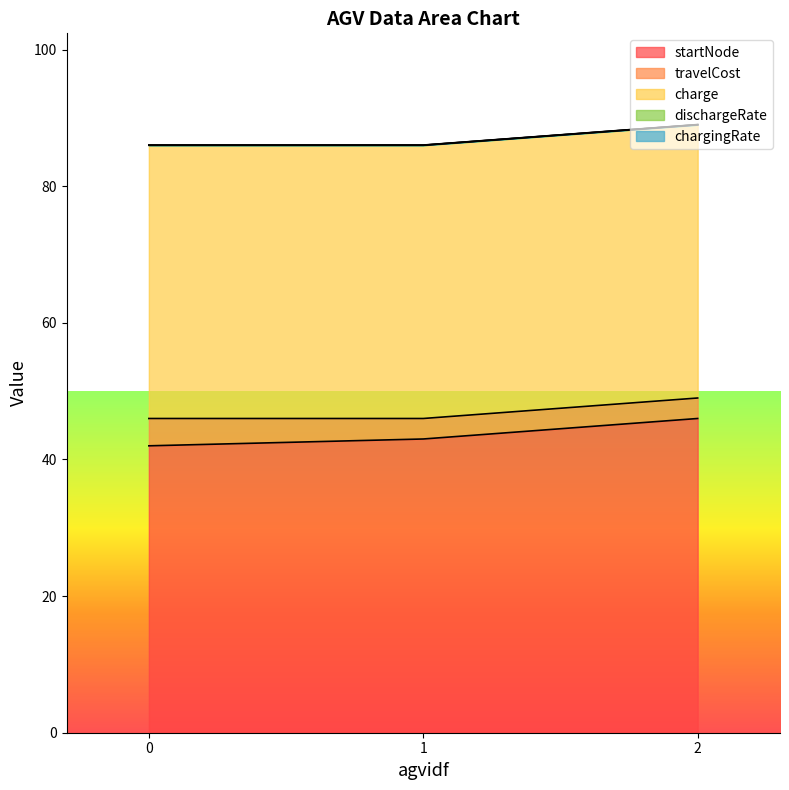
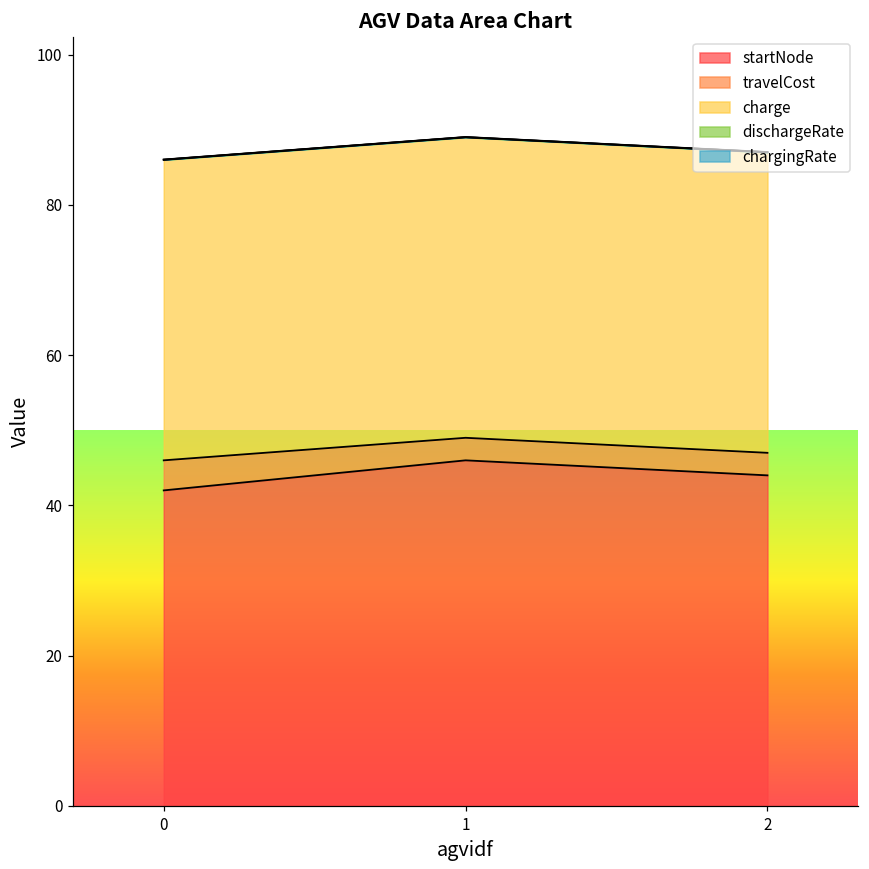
startNode, 1: 43 -> 46
startNode, 2: 46 -> 44
